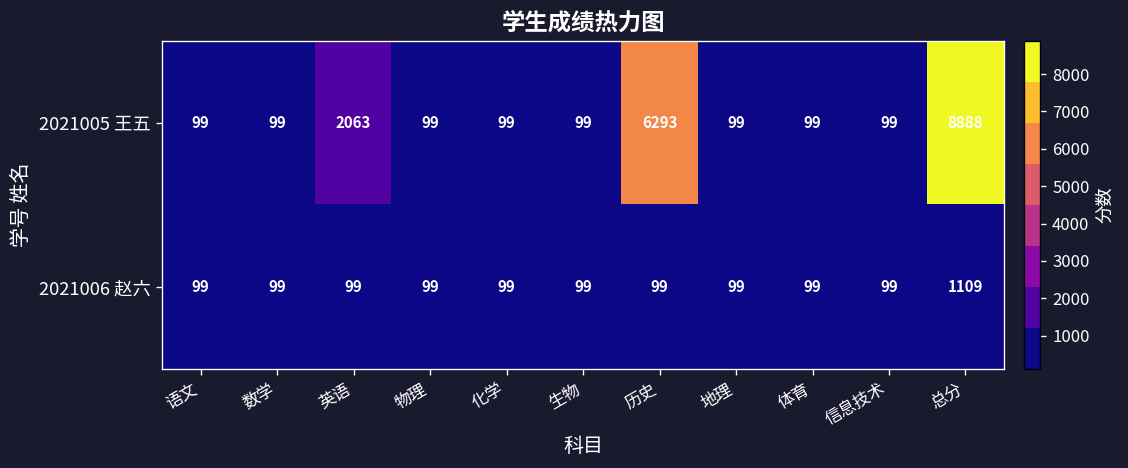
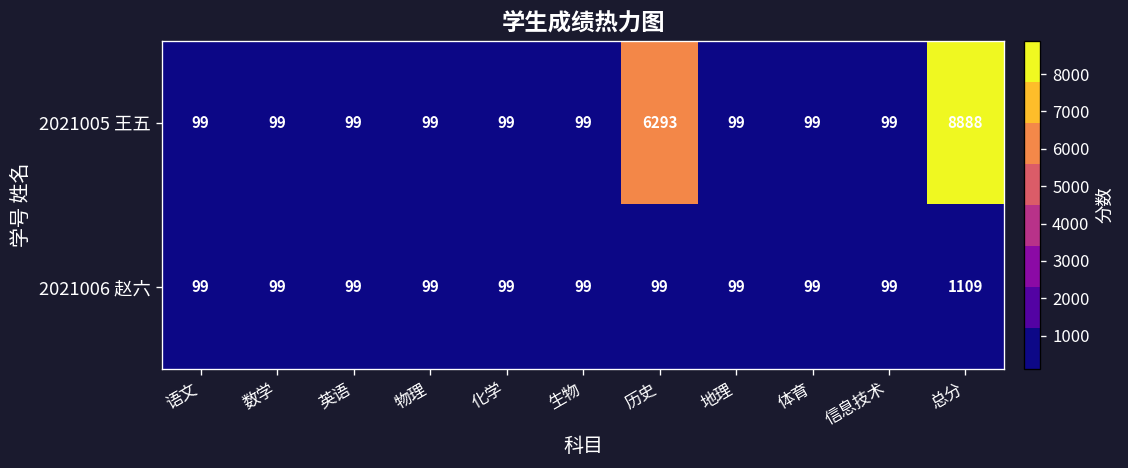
2021005 王五, 英语: 2063 -> 99
